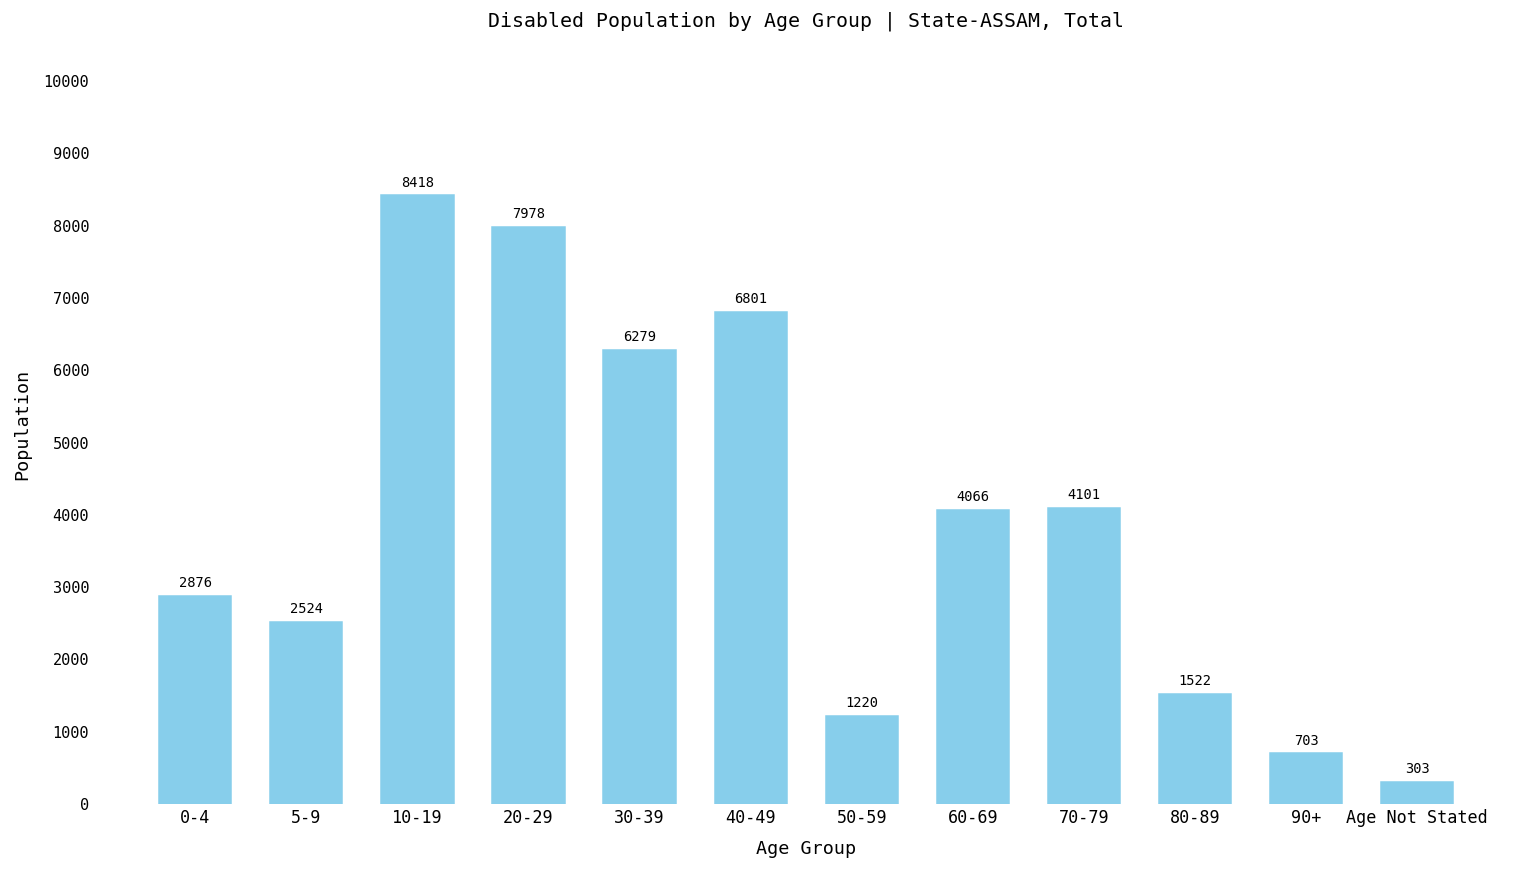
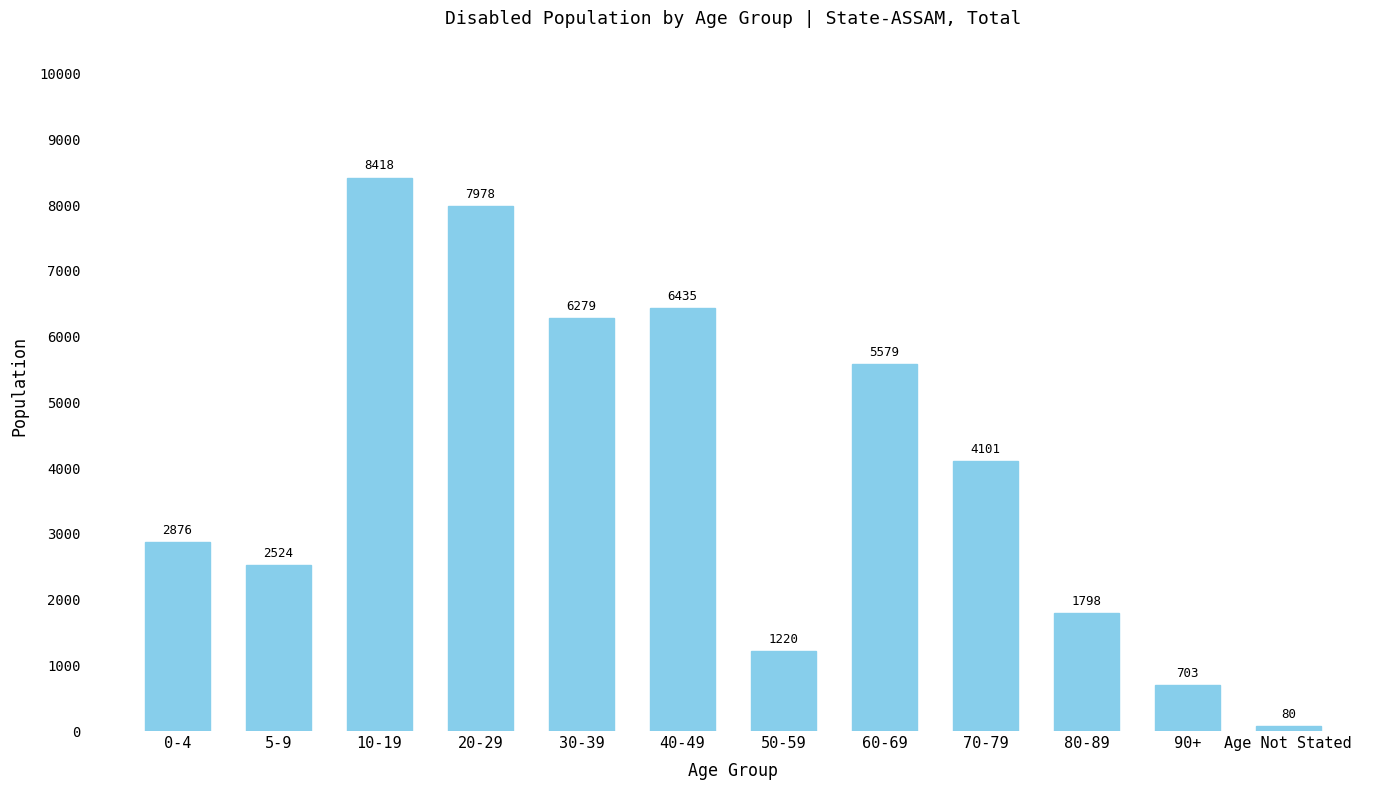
40-49: 6801 -> 6435
60-69: 4066 -> 5579
80-89: 1522 -> 1798
Age Not Stated: 303 -> 80
